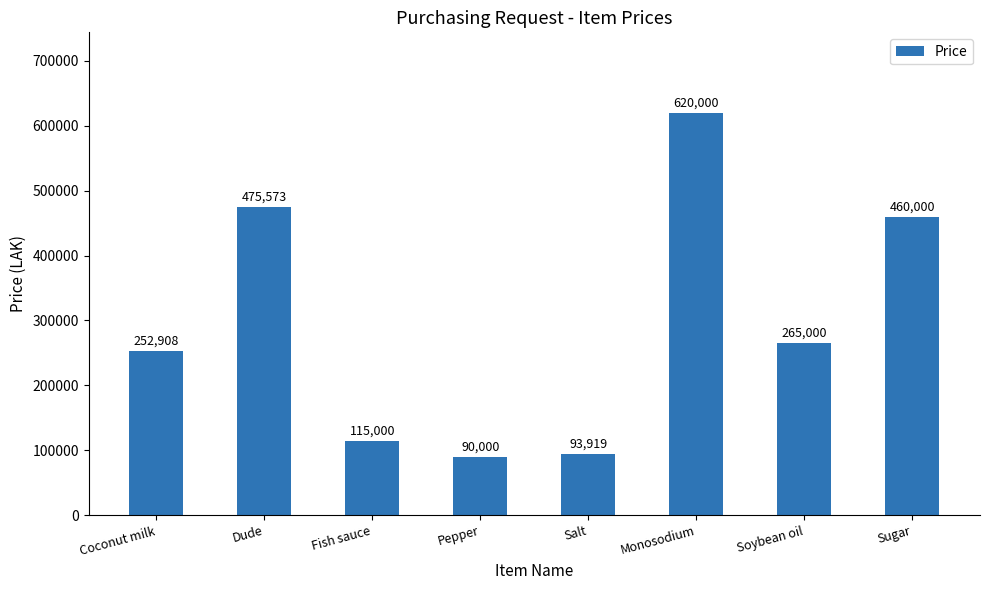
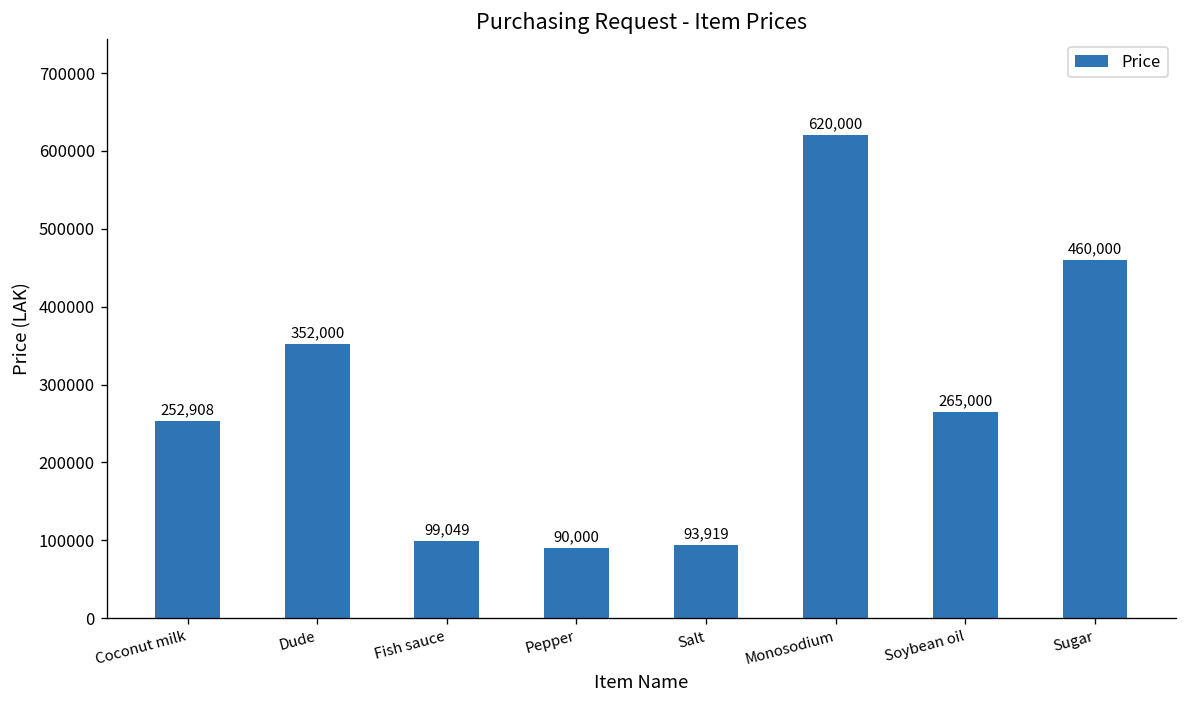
Dude: 475,573 -> 352,000
Fish sauce: 115,000 -> 99,049
